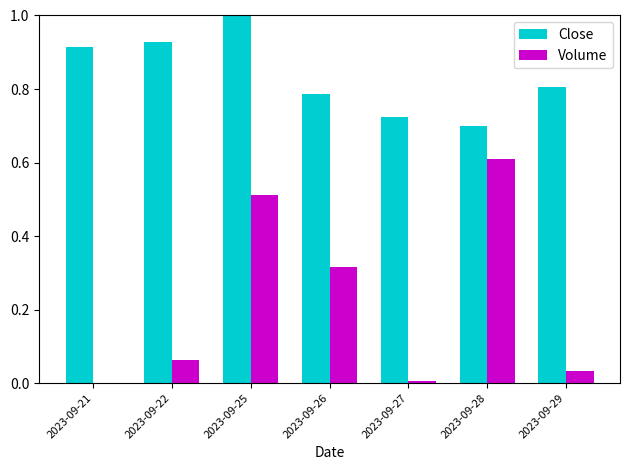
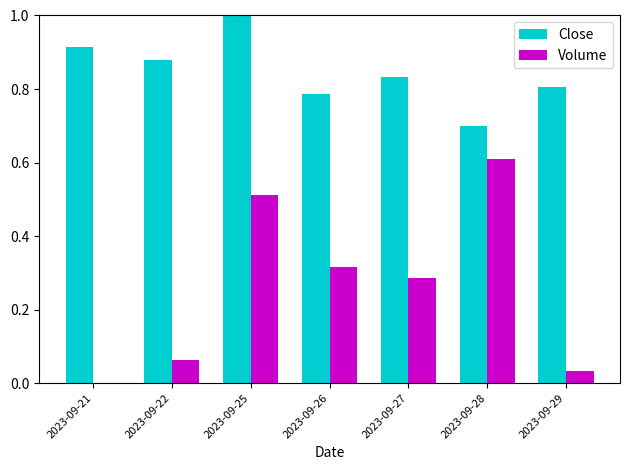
Close, 2023-09-22: 0.93 -> 0.88
Close, 2023-09-27: 0.72 -> 0.83
Volume, 2023-09-27: 0.01 -> 0.29
